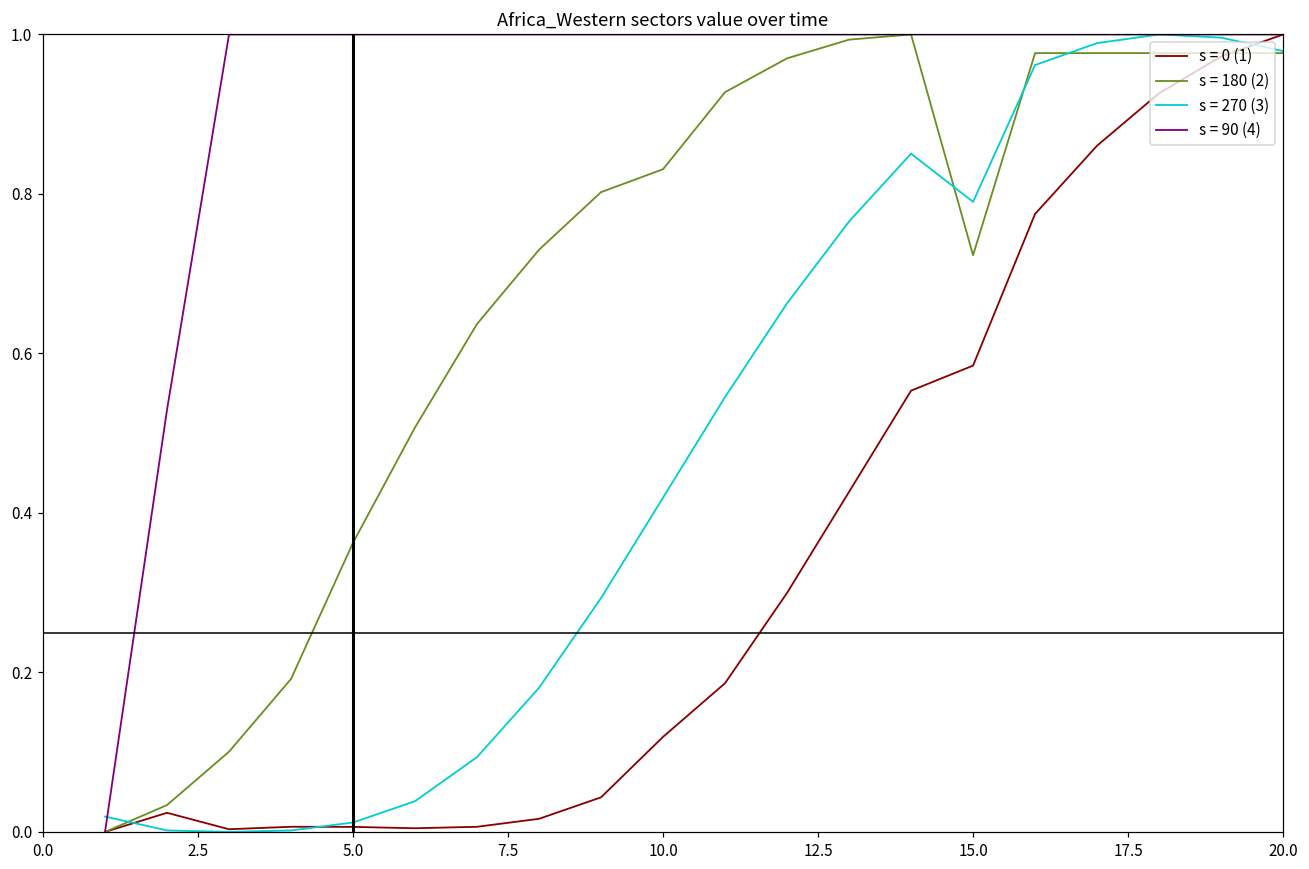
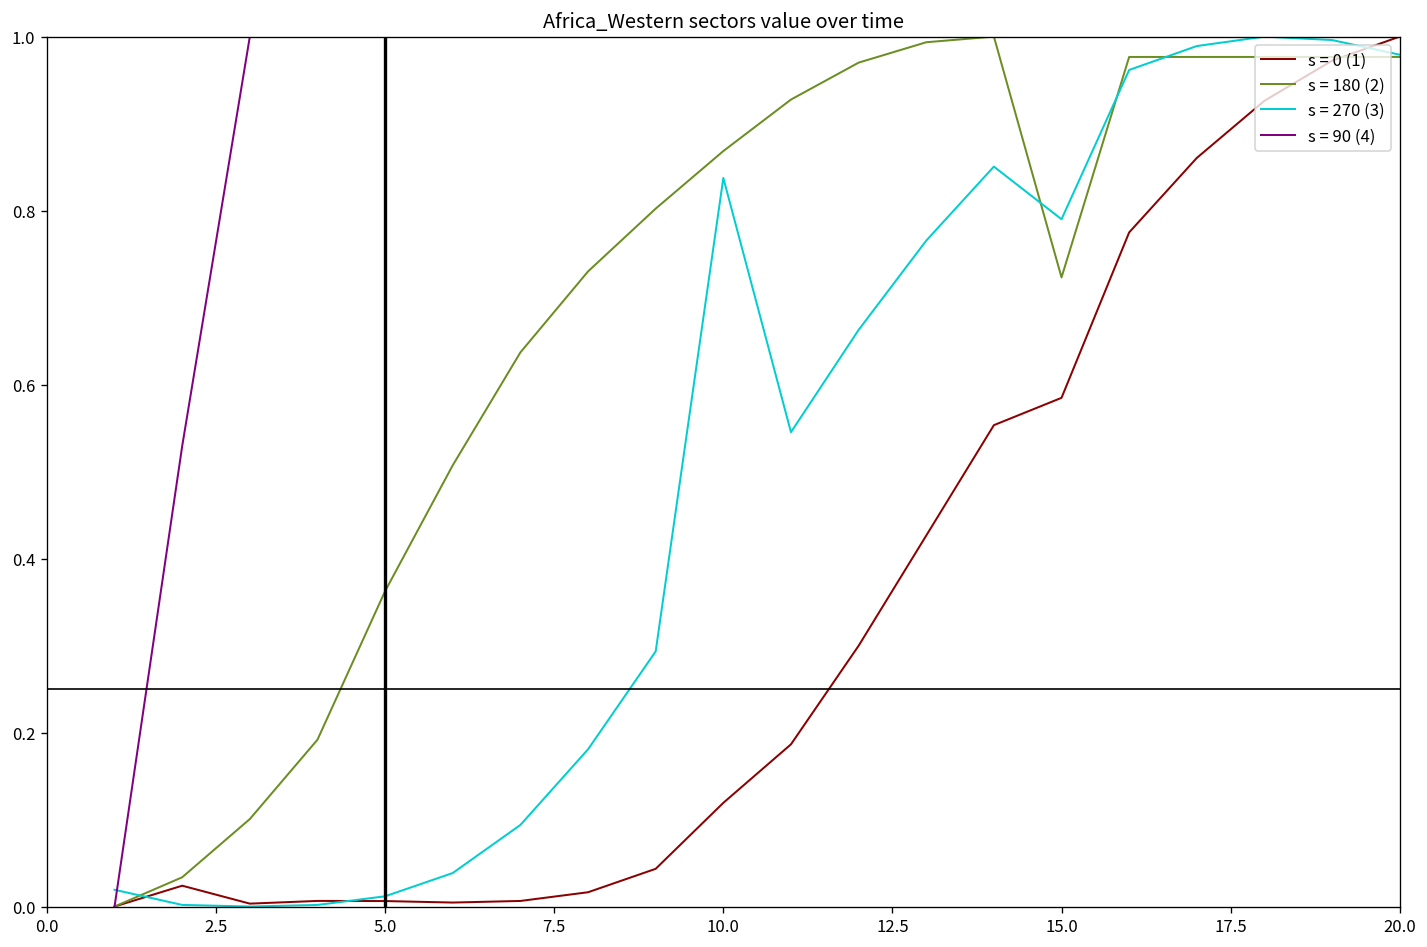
s = 180 (2), 10.0: 0.83 -> 0.87
s = 270 (3), 10.0: 0.42 -> 0.84
